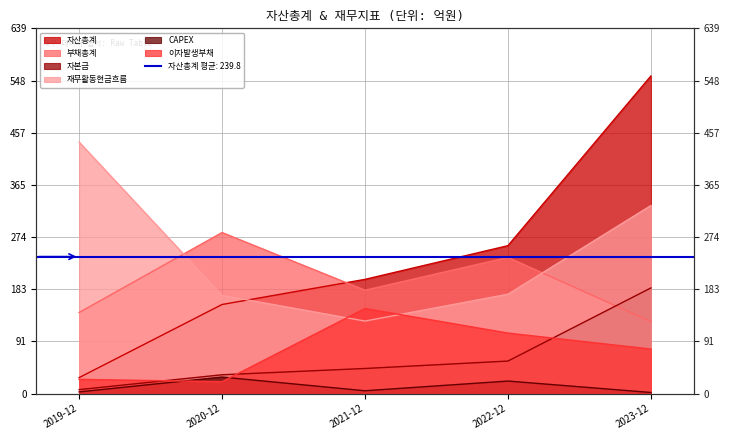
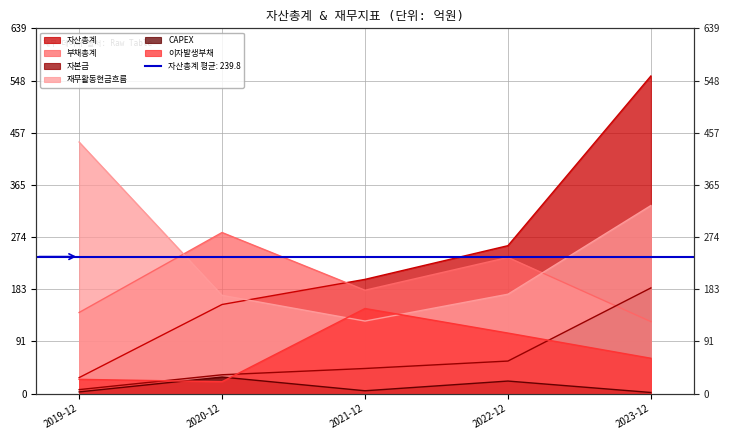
이자발생부채, 2023-12: 80 -> 60
